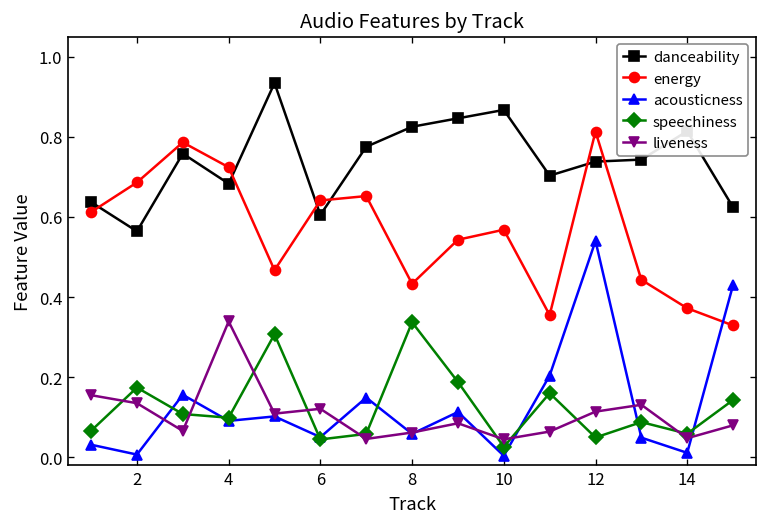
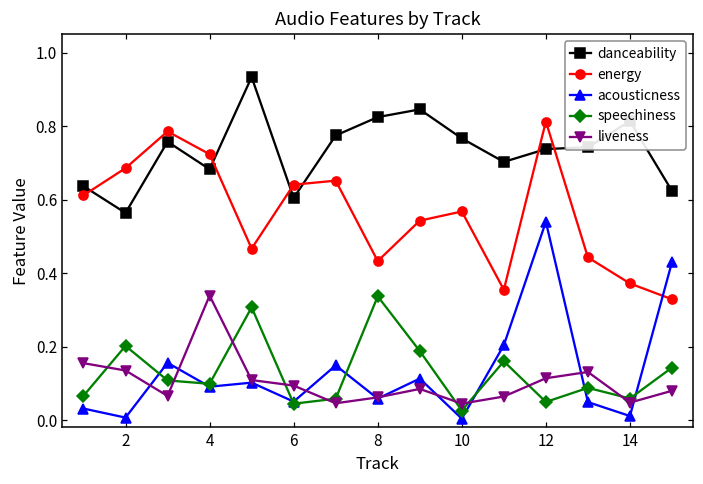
speechiness, 2: 0.17 -> 0.20
liveness, 6: 0.12 -> 0.09
danceability, 10: 0.87 -> 0.77
